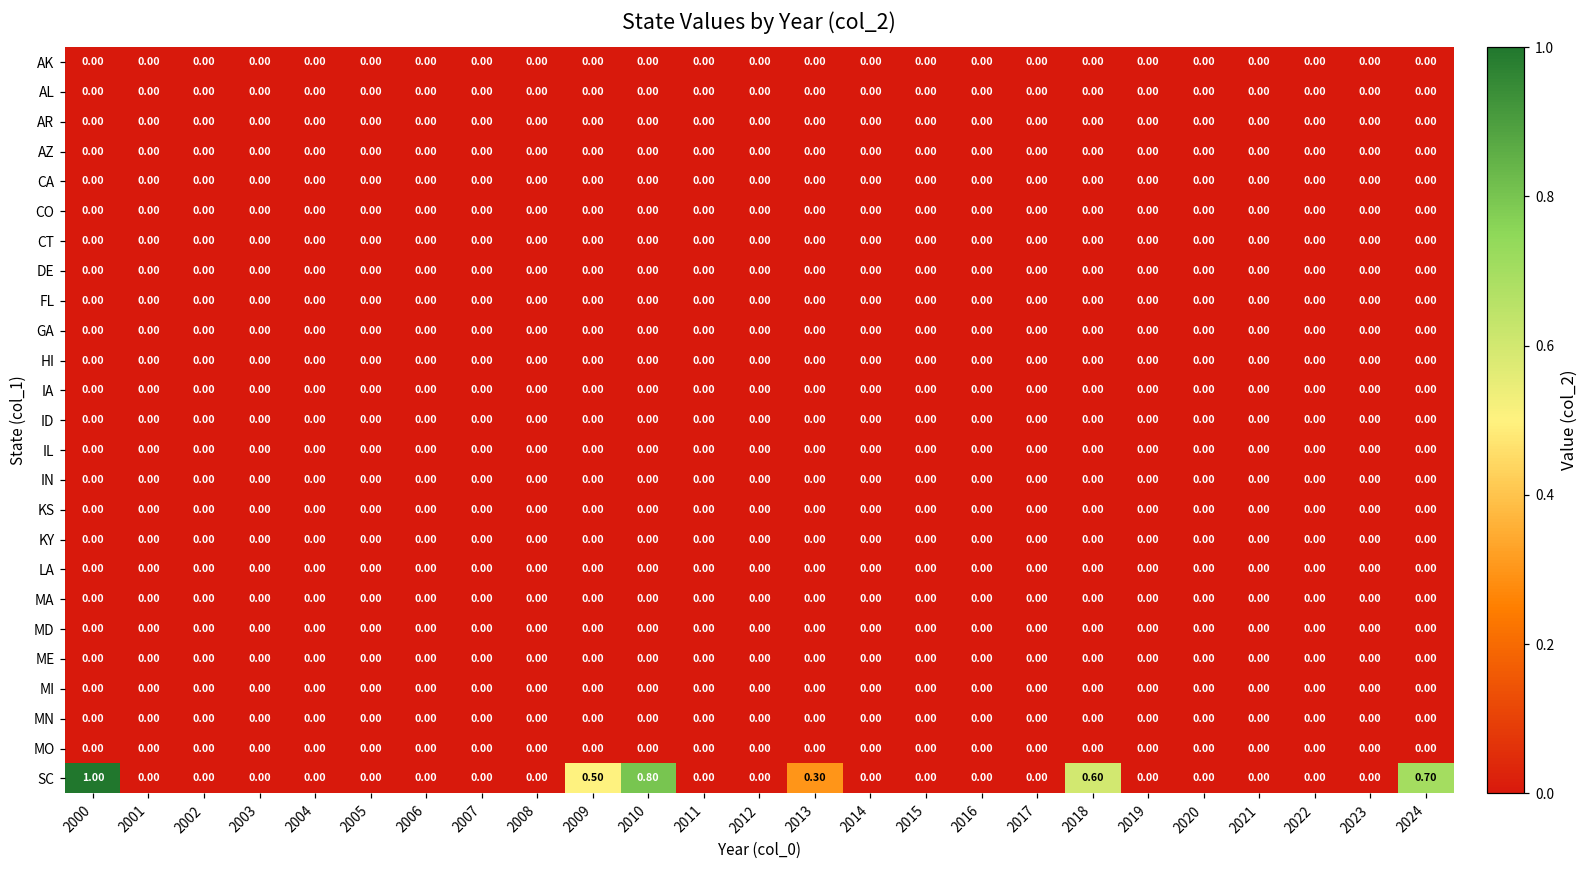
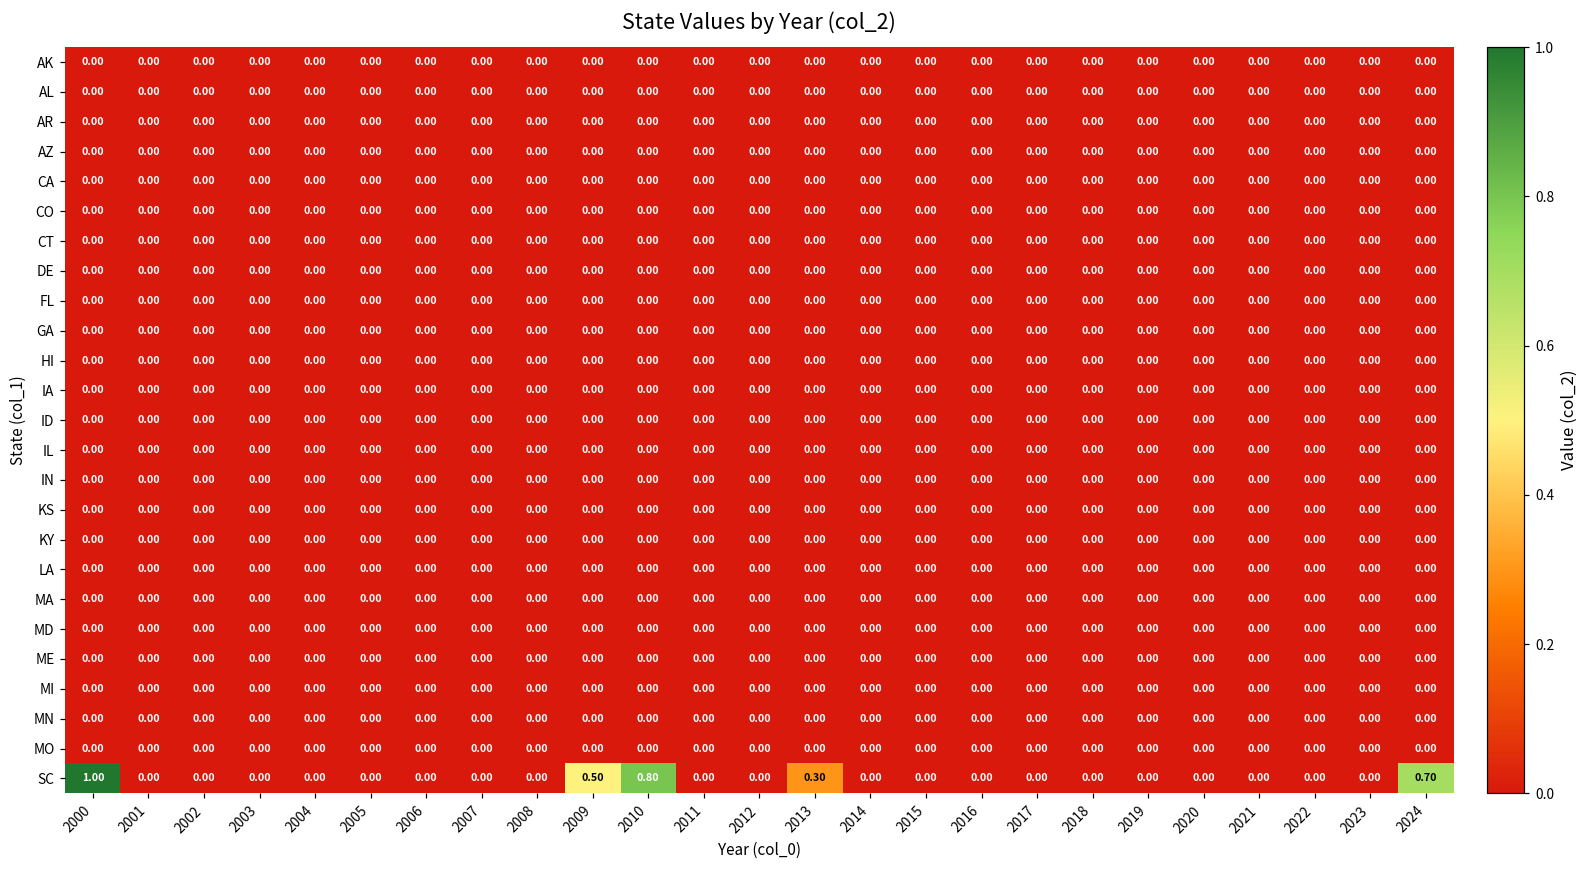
SC, 2018: 0.60 -> 0.00
